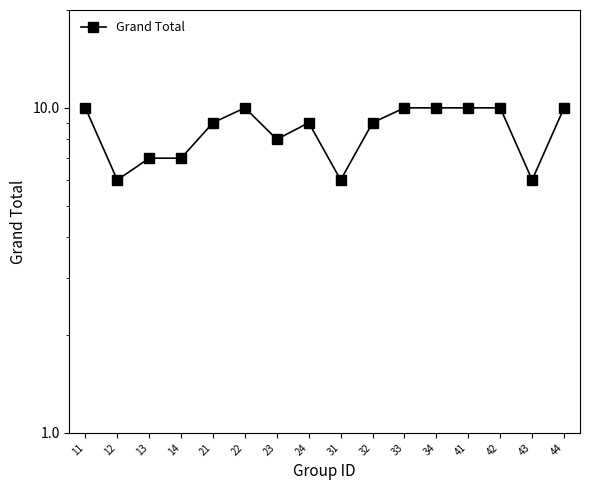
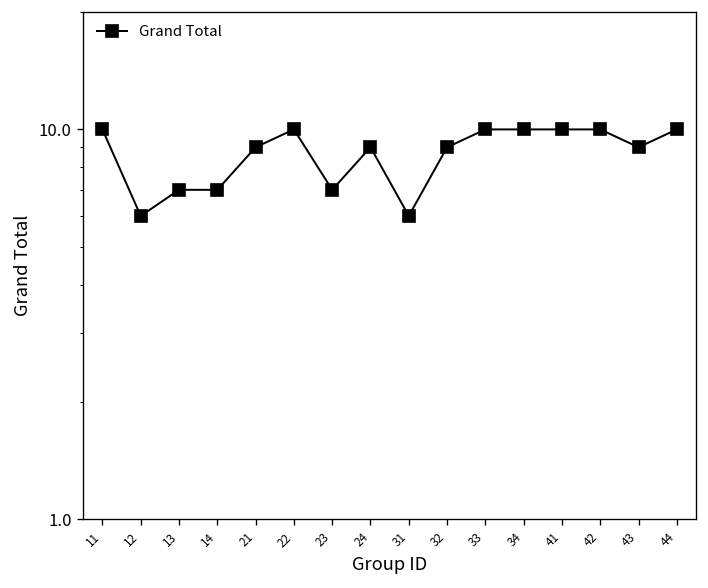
23: 8 -> 7
43: 6 -> 9
